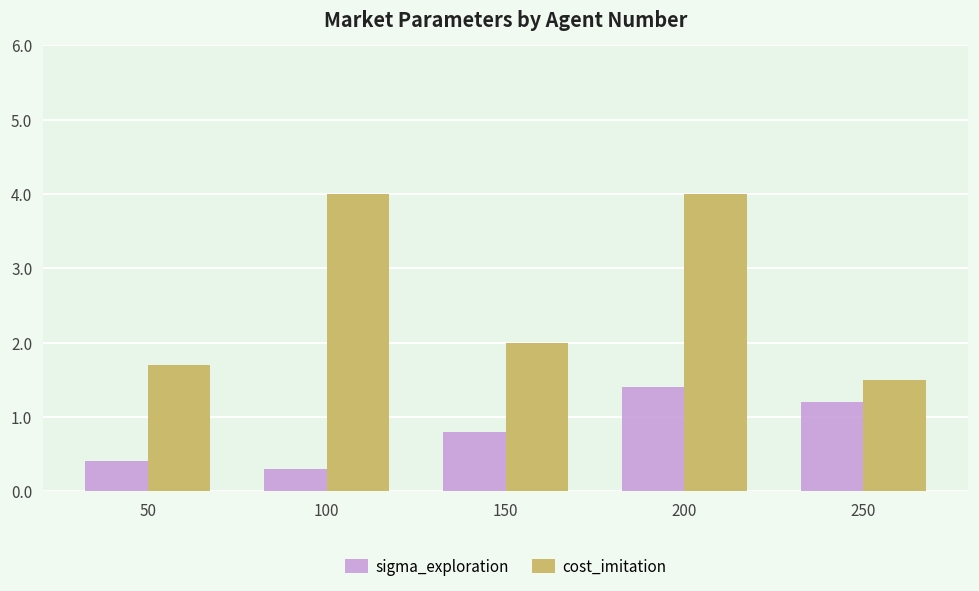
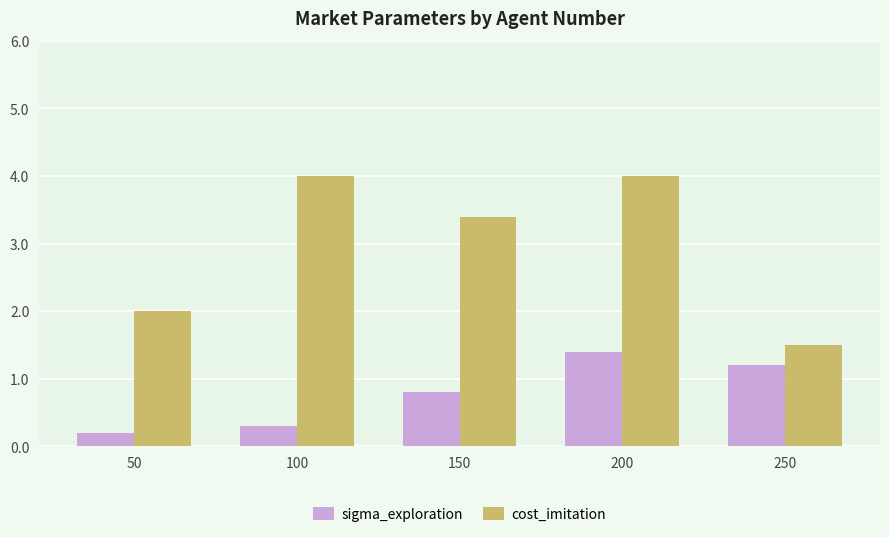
sigma_exploration, 50: 0.4 -> 0.2
cost_imitation, 50: 1.7 -> 2.0
cost_imitation, 150: 2.0 -> 3.4
